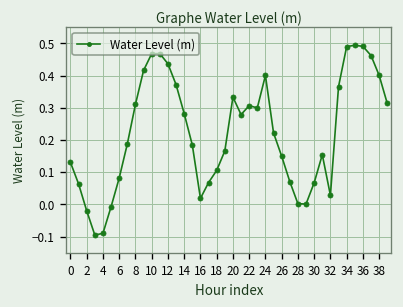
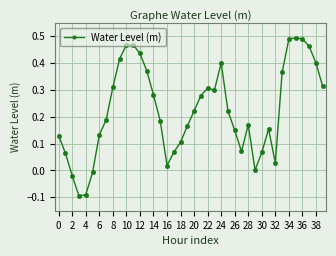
6: 0.08 -> 0.13
20: 0.33 -> 0.22
28: 0.00 -> 0.17
